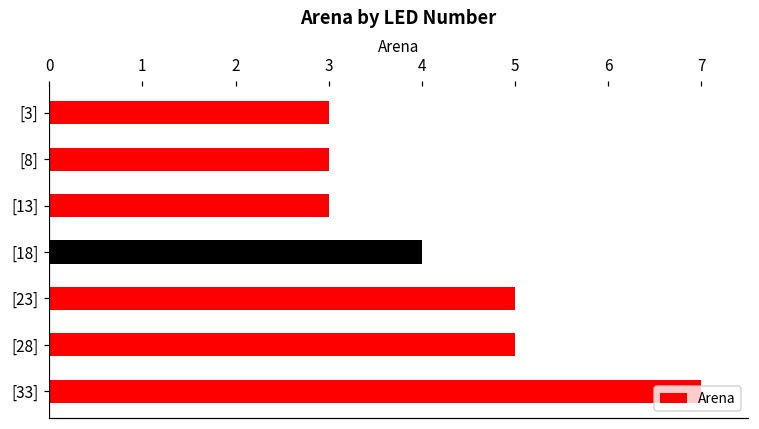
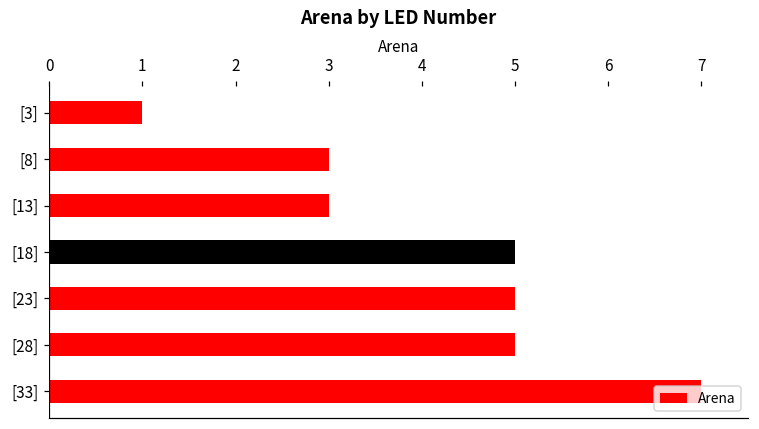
[3]: 3 -> 1
[18]: 4 -> 5
